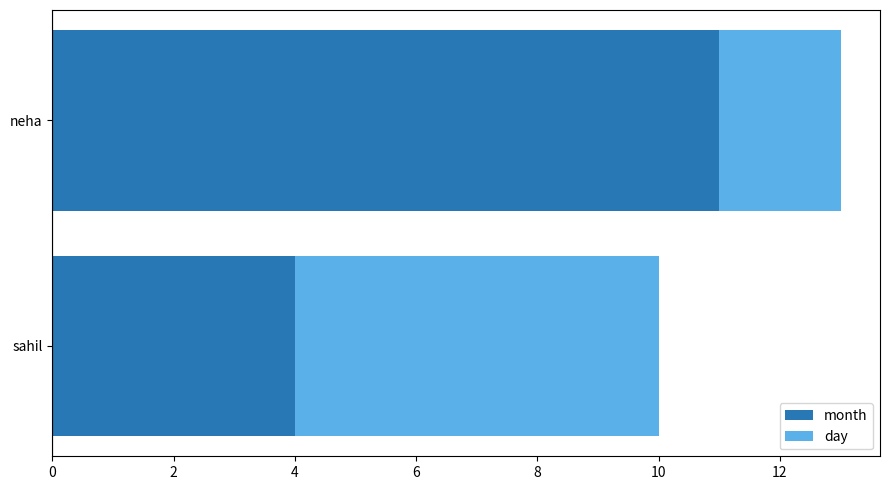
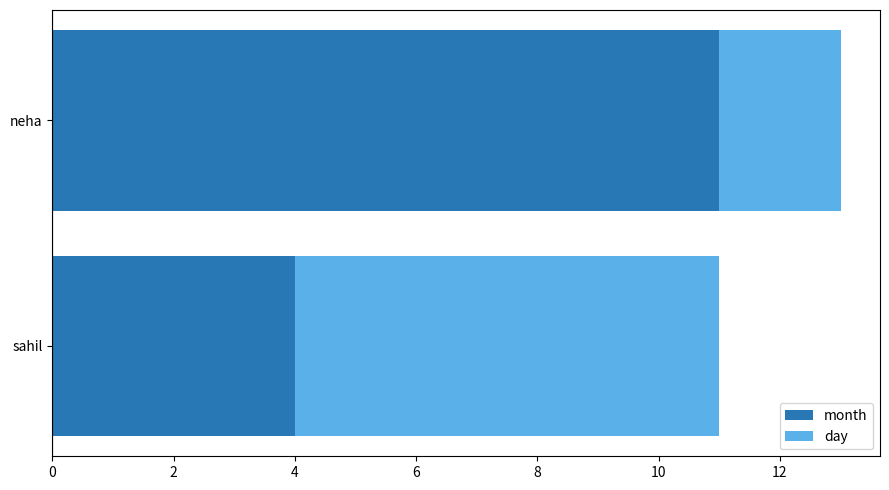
day, sahil: 6 -> 7
